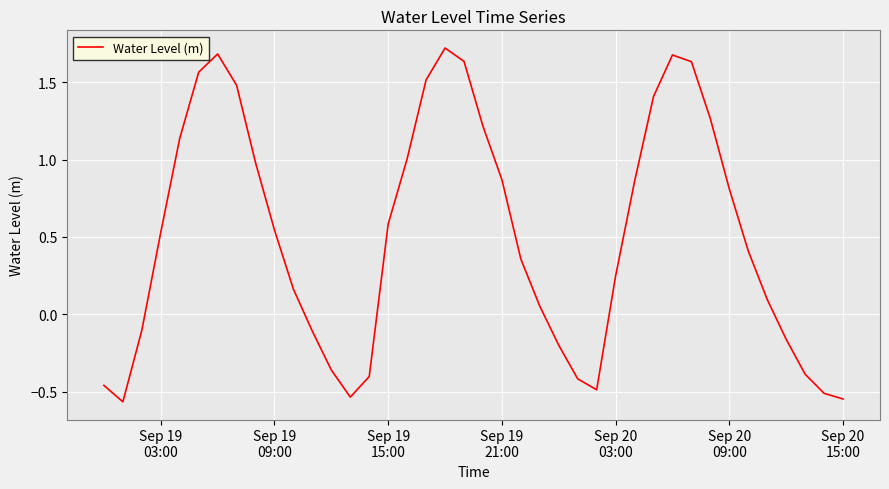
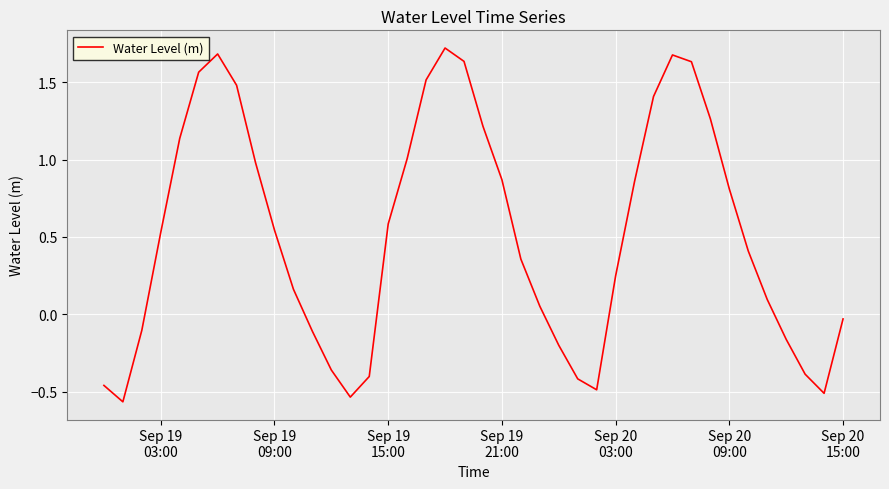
Sep 20 15:00: -0.55 -> -0.03
